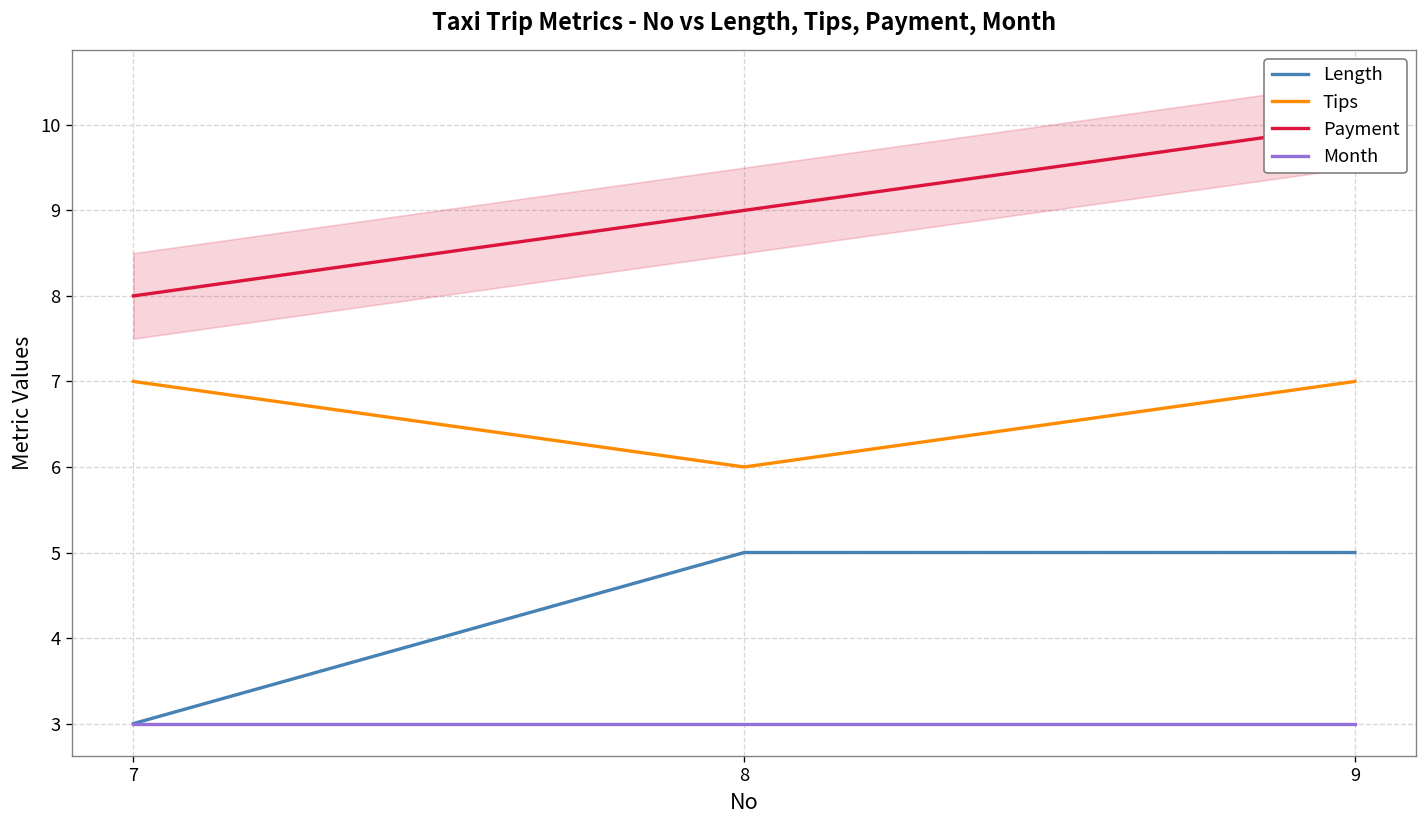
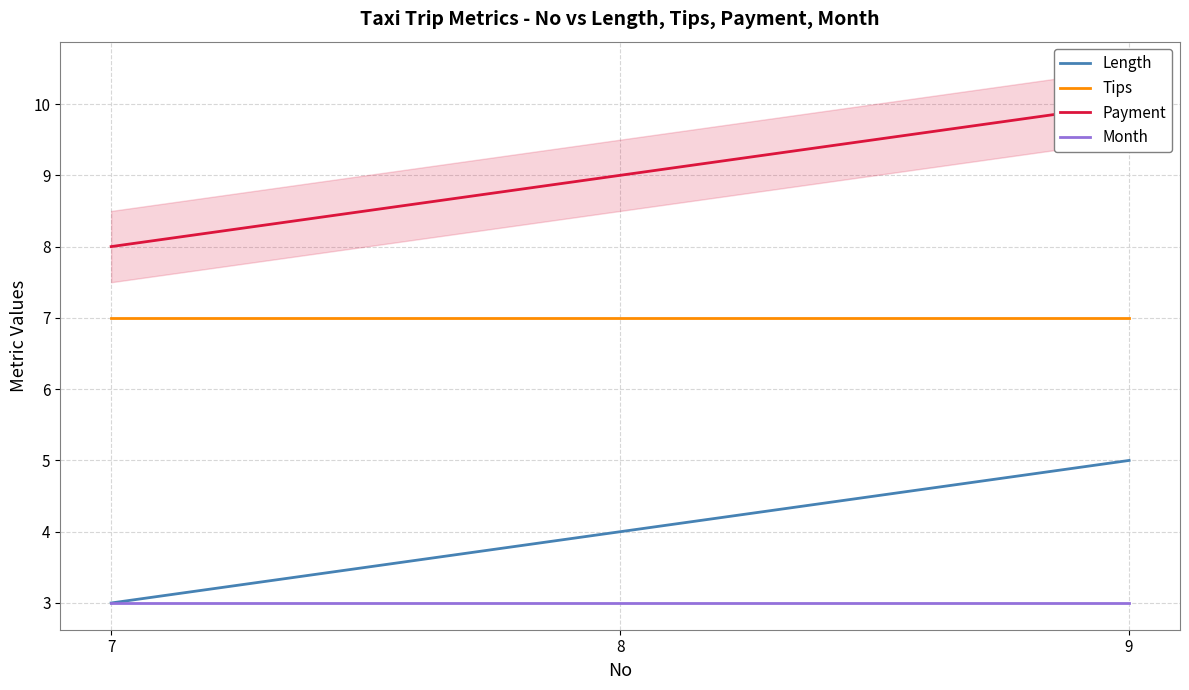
Length, 8: 5 -> 4
Tips, 8: 6 -> 7
